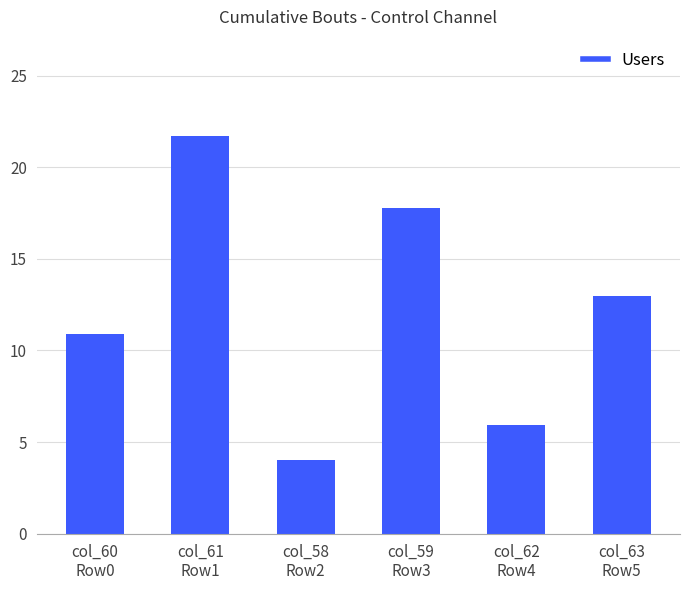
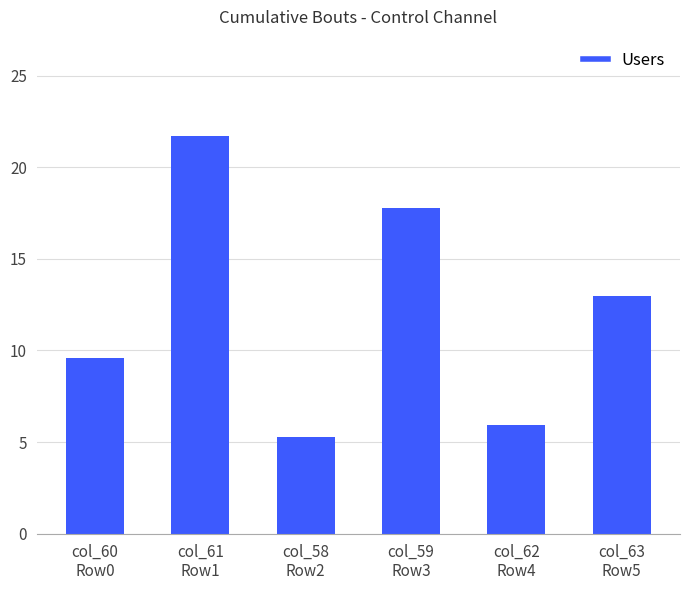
col_60 Row0: 10.9 -> 9.6
col_58 Row2: 4.0 -> 5.3
